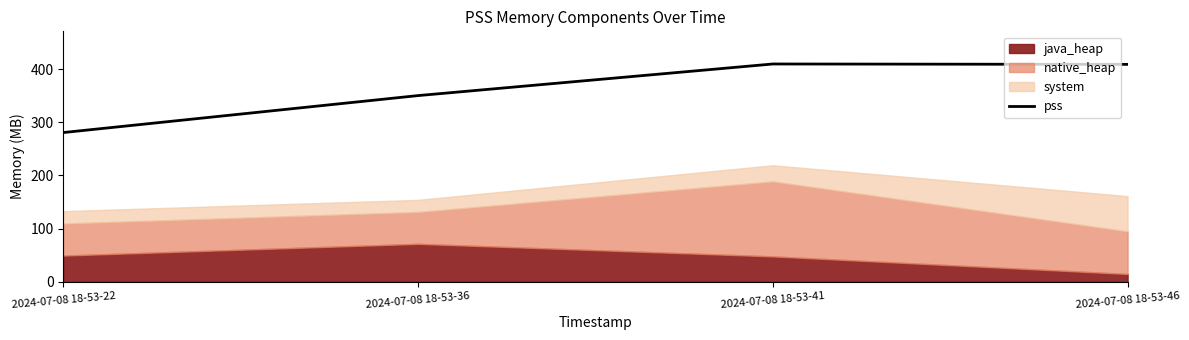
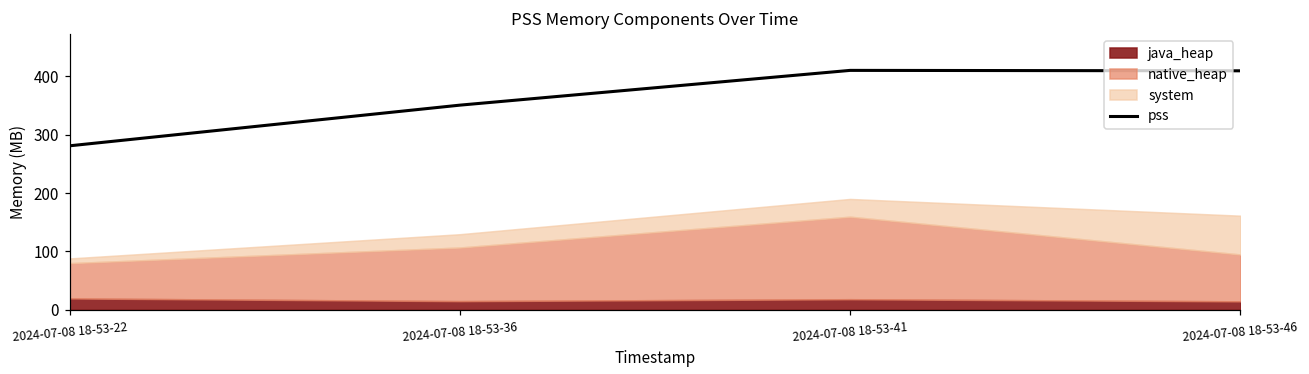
java_heap, 2024-07-08 18-53-22: 50 -> 20
system, 2024-07-08 18-53-22: 20 -> 10
java_heap, 2024-07-08 18-53-36: 70 -> 10
native_heap, 2024-07-08 18-53-36: 60 -> 90
java_heap, 2024-07-08 18-53-41: 50 -> 20
